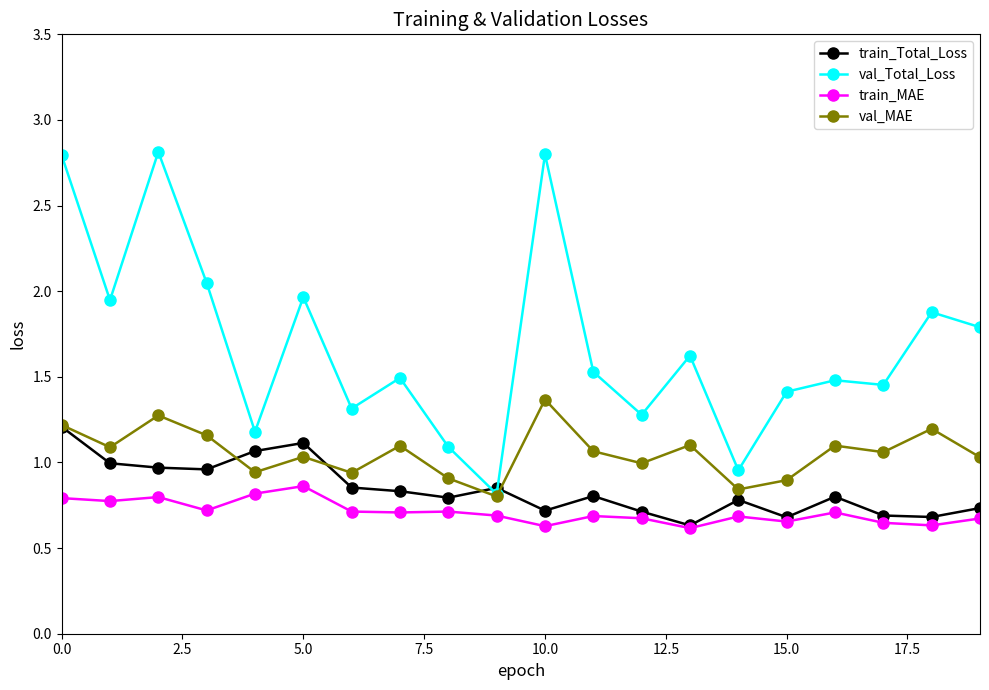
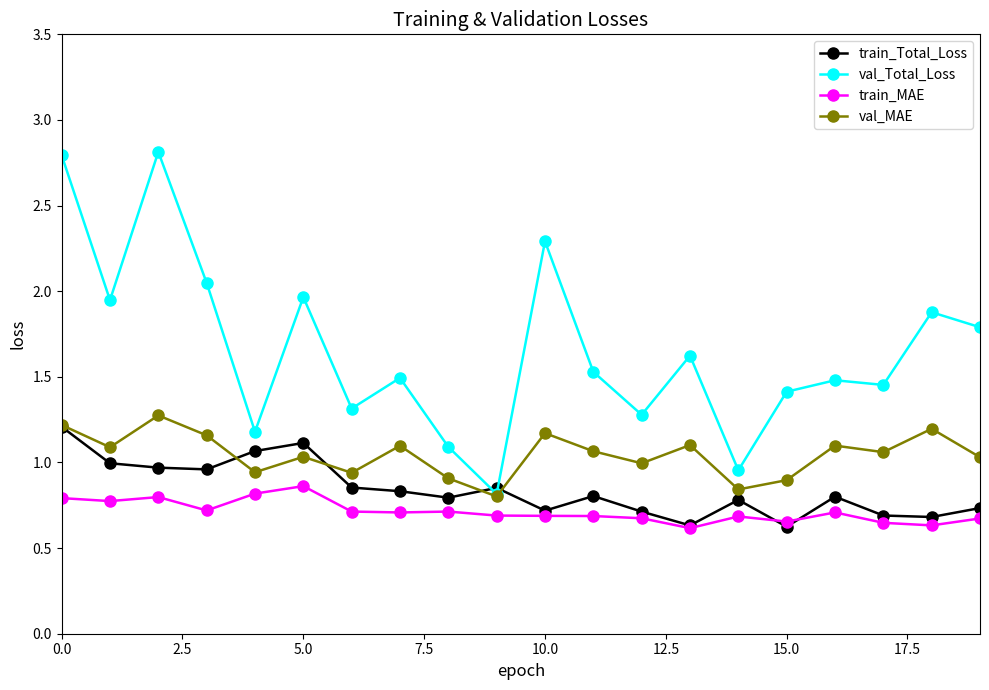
val_Total_Loss, 10.0: 2.80 -> 2.29
train_MAE, 10.0: 0.63 -> 0.69
val_MAE, 10.0: 1.37 -> 1.17
train_Total_Loss, 15.0: 0.68 -> 0.62
